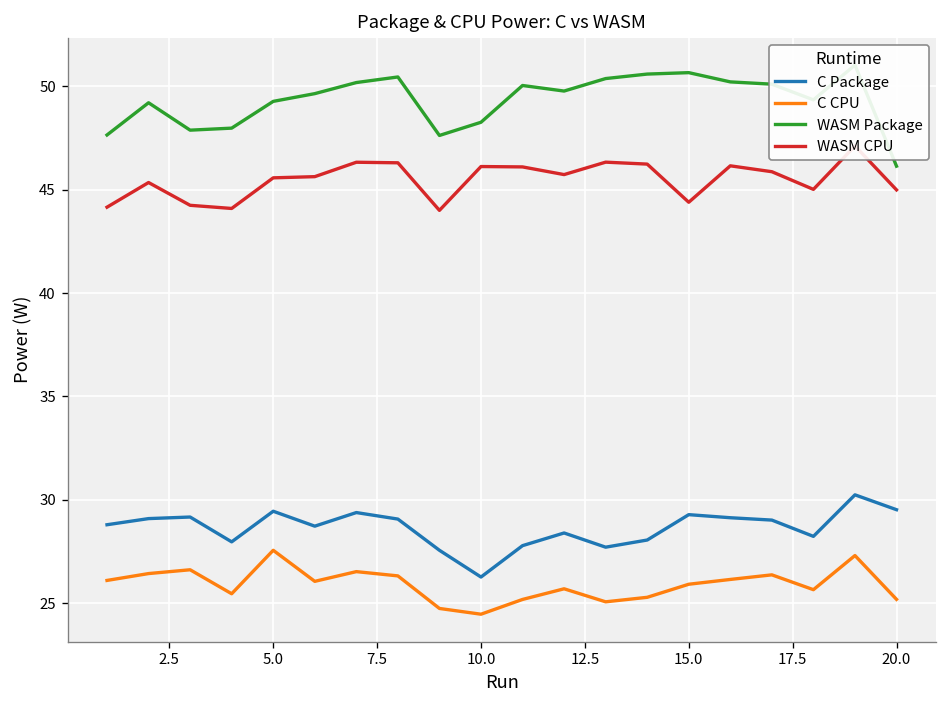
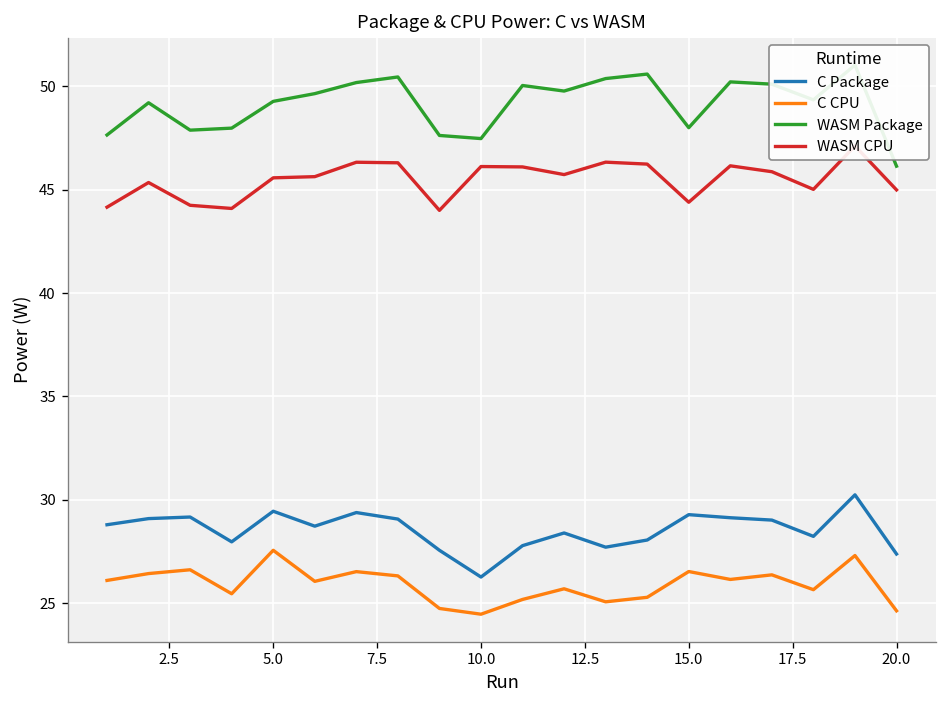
WASM Package, 10.0: 48.3 -> 47.5
C CPU, 15.0: 25.9 -> 26.5
WASM Package, 15.0: 50.7 -> 48.0
C Package, 20.0: 29.5 -> 27.4
C CPU, 20.0: 25.2 -> 24.6
